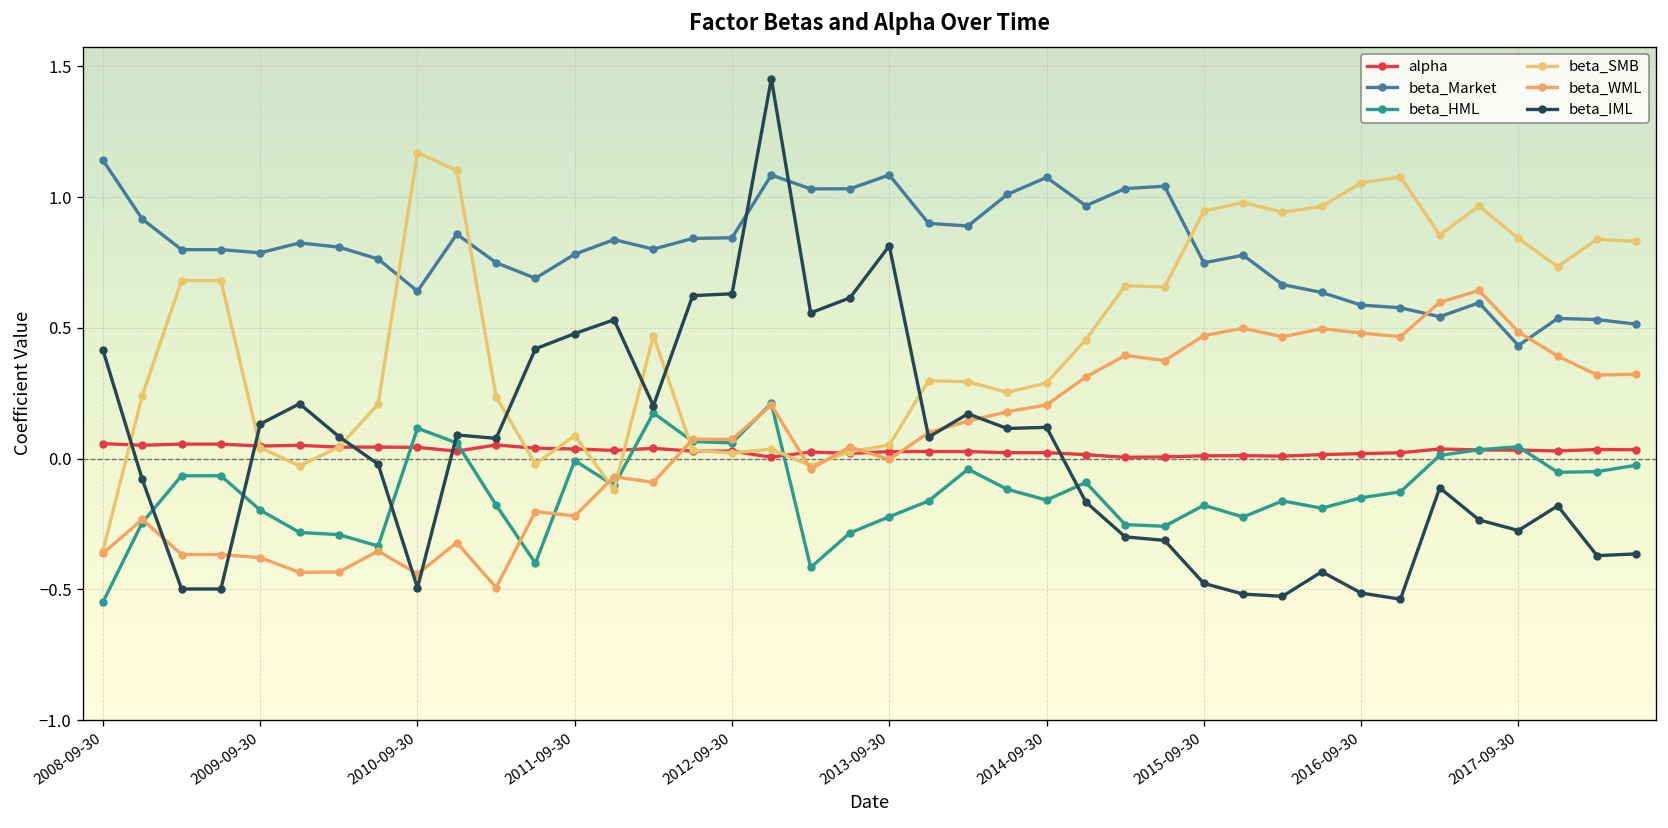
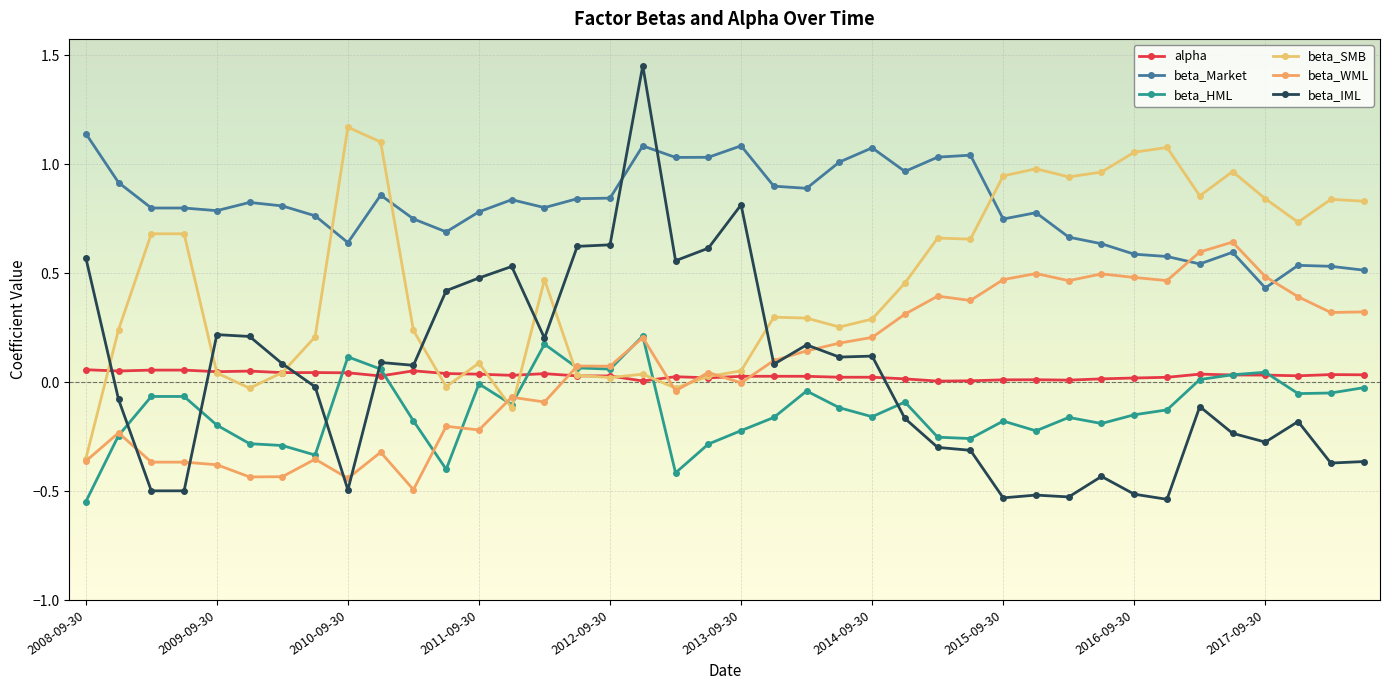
beta_IML, 2008-09-30: 0.42 -> 0.57
beta_IML, 2009-09-30: 0.13 -> 0.22
beta_IML, 2015-09-30: -0.48 -> -0.53
